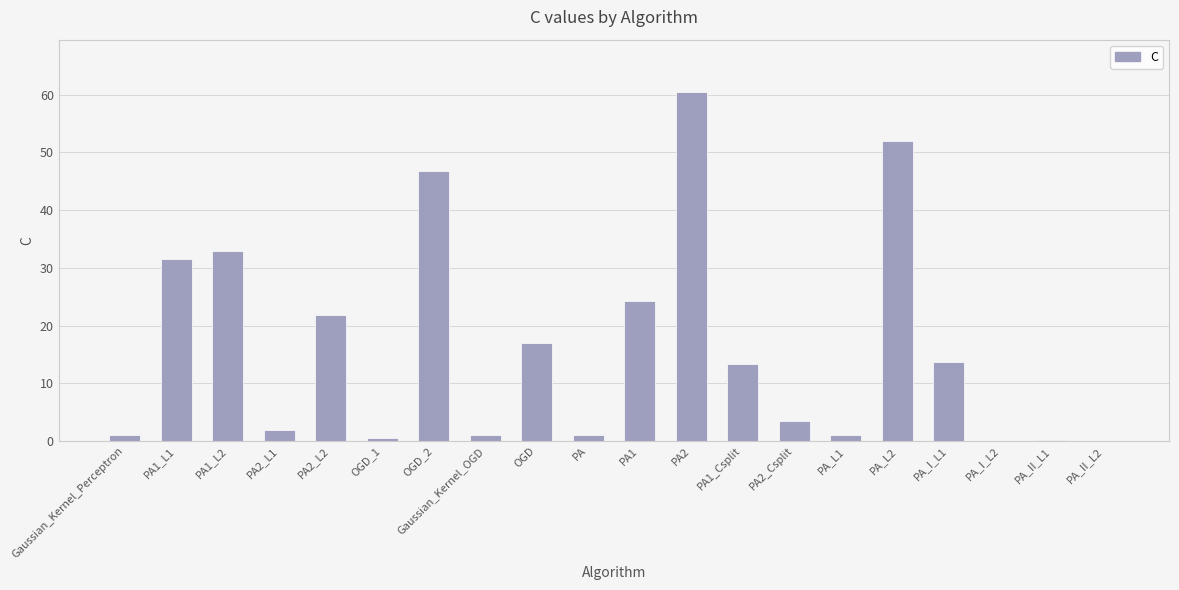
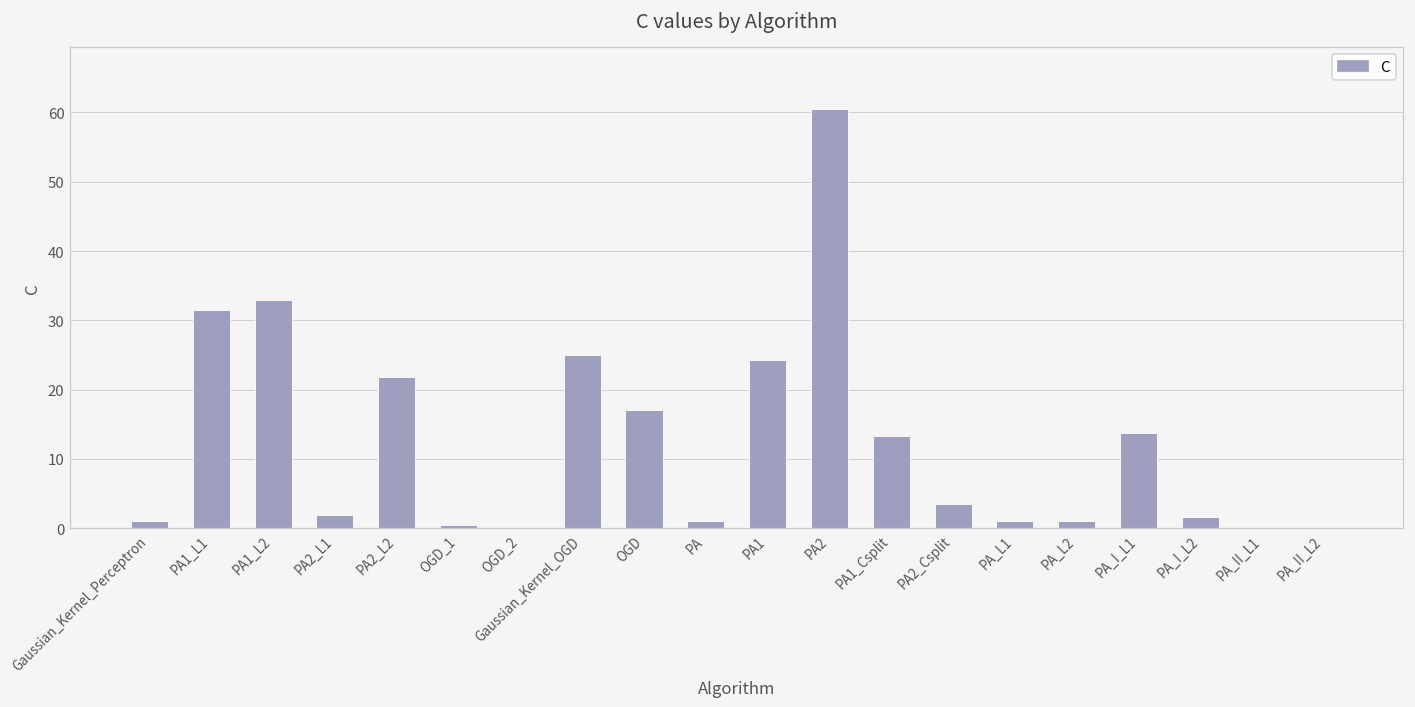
OGD_2: 47 -> 0
Gaussian_Kernel_OGD: 1 -> 25
PA_L2: 52 -> 1
PA_I_L2: 0 -> 2
